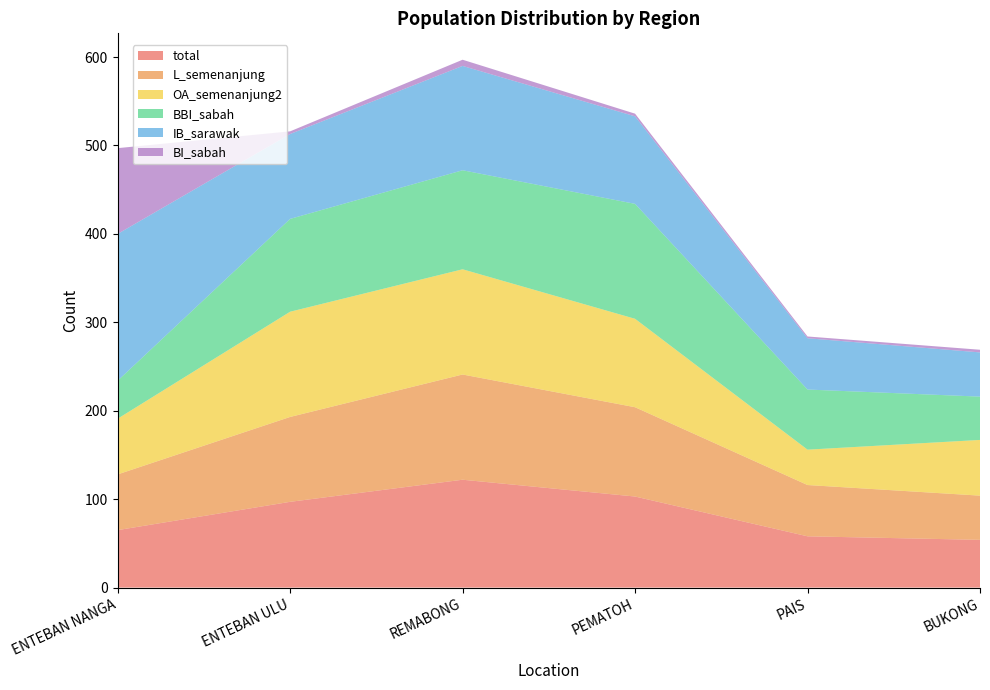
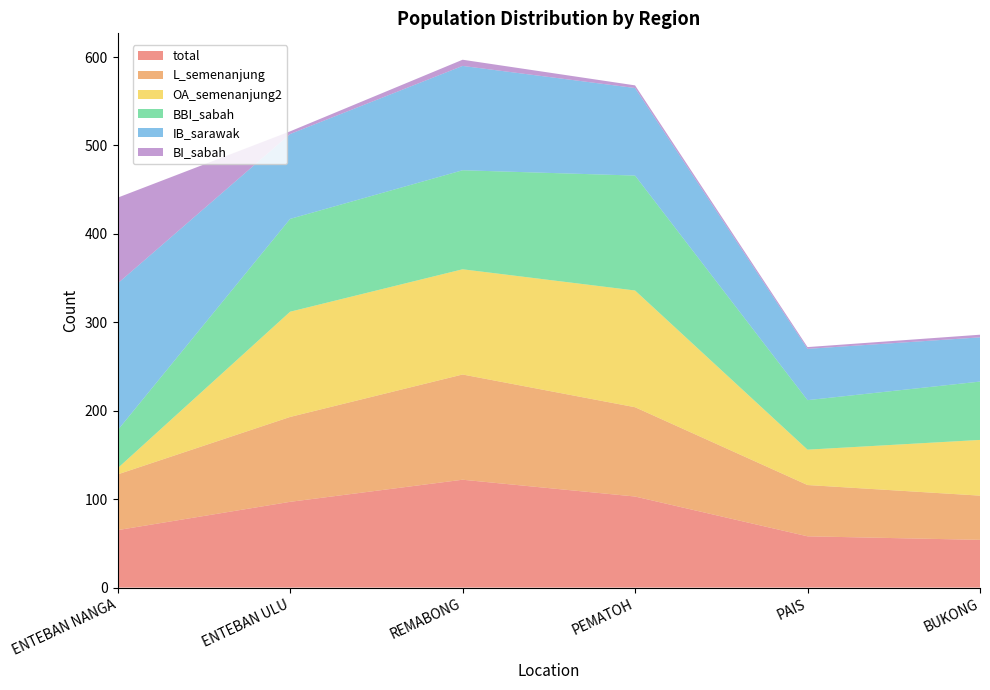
OA_semenanjung2, ENTEBAN NANGA: 60 -> 10
OA_semenanjung2, PEMATOH: 100 -> 130
BBI_sabah, PAIS: 70 -> 60
BBI_sabah, BUKONG: 50 -> 70
